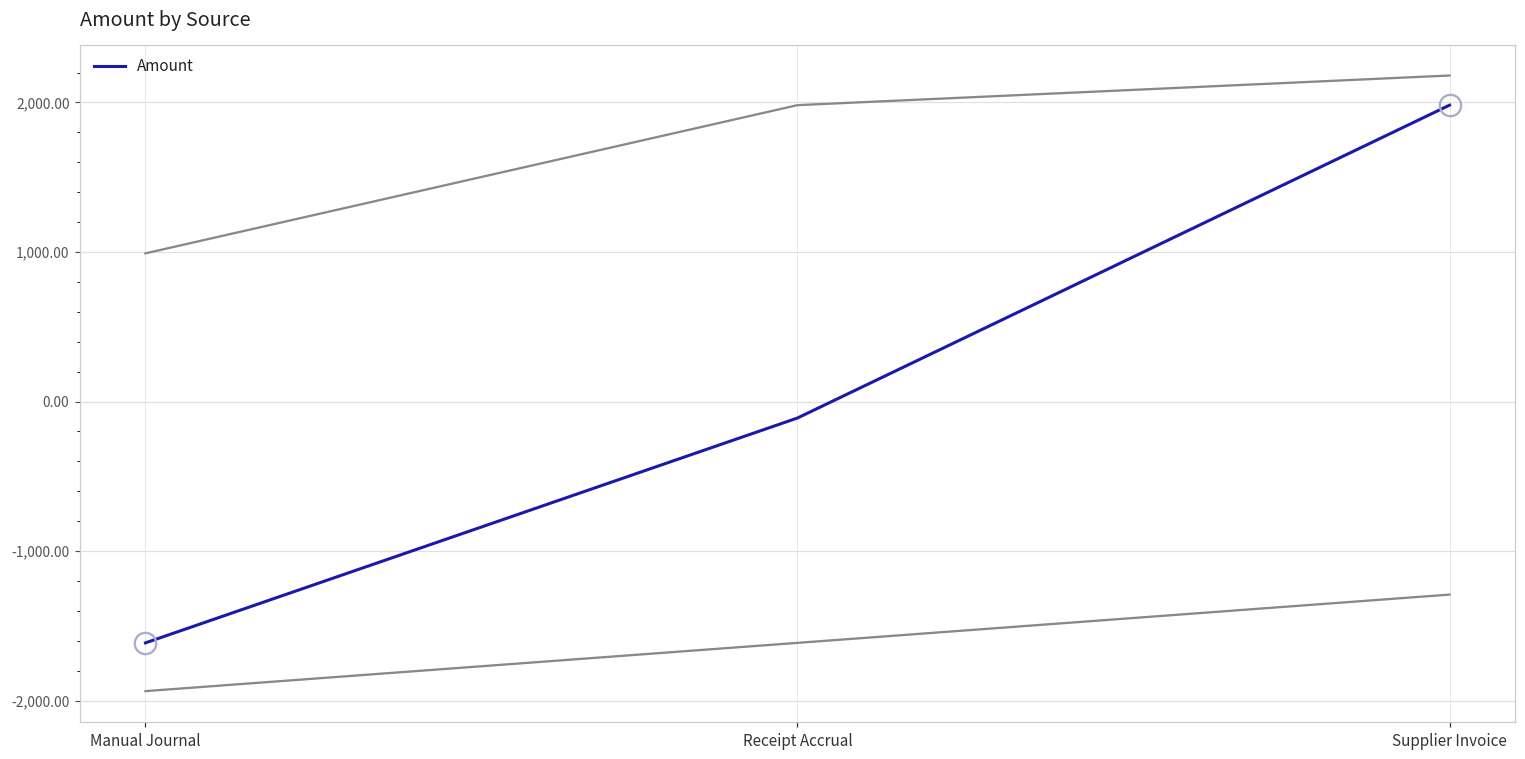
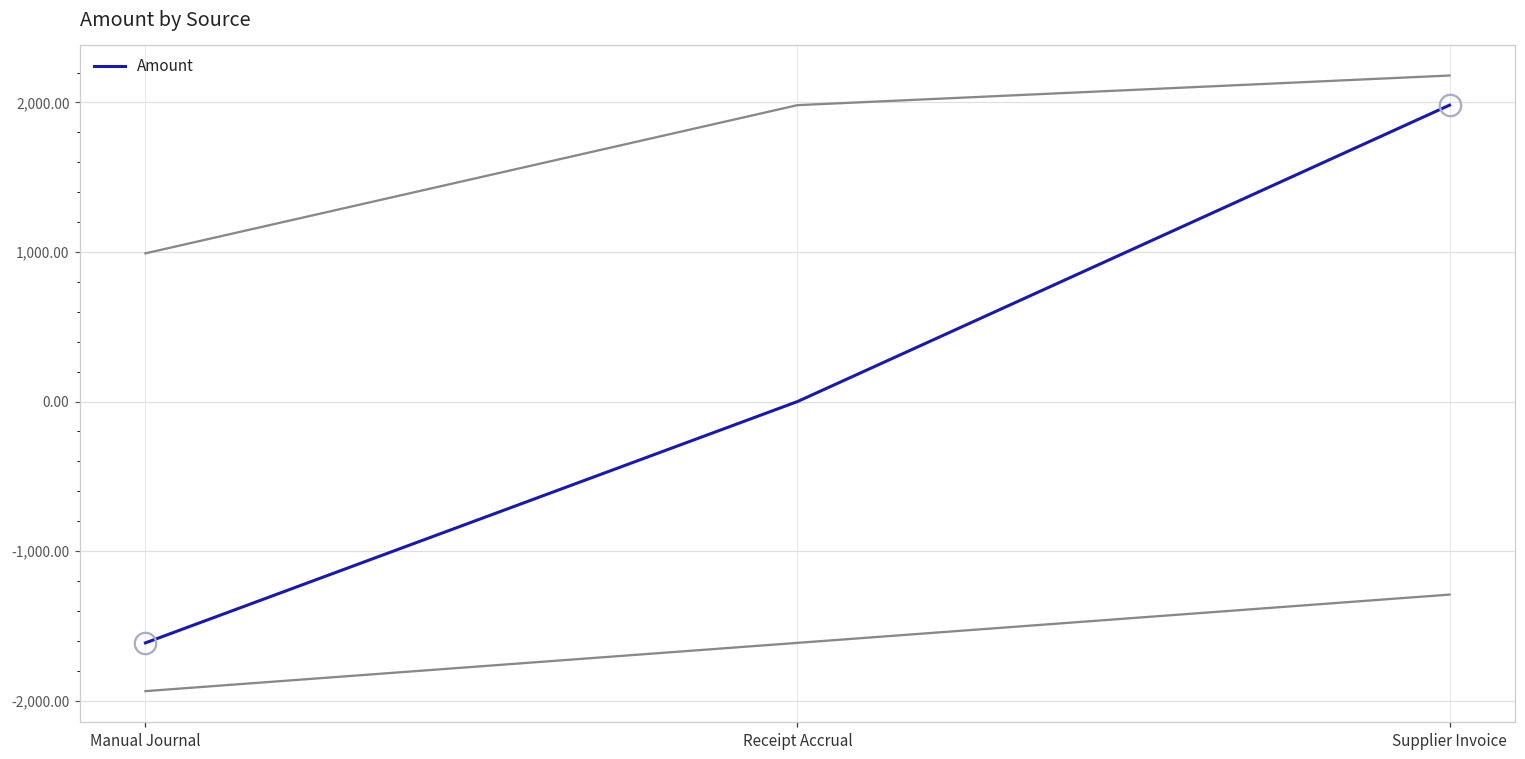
Amount, Receipt Accrual: -110 -> 0
